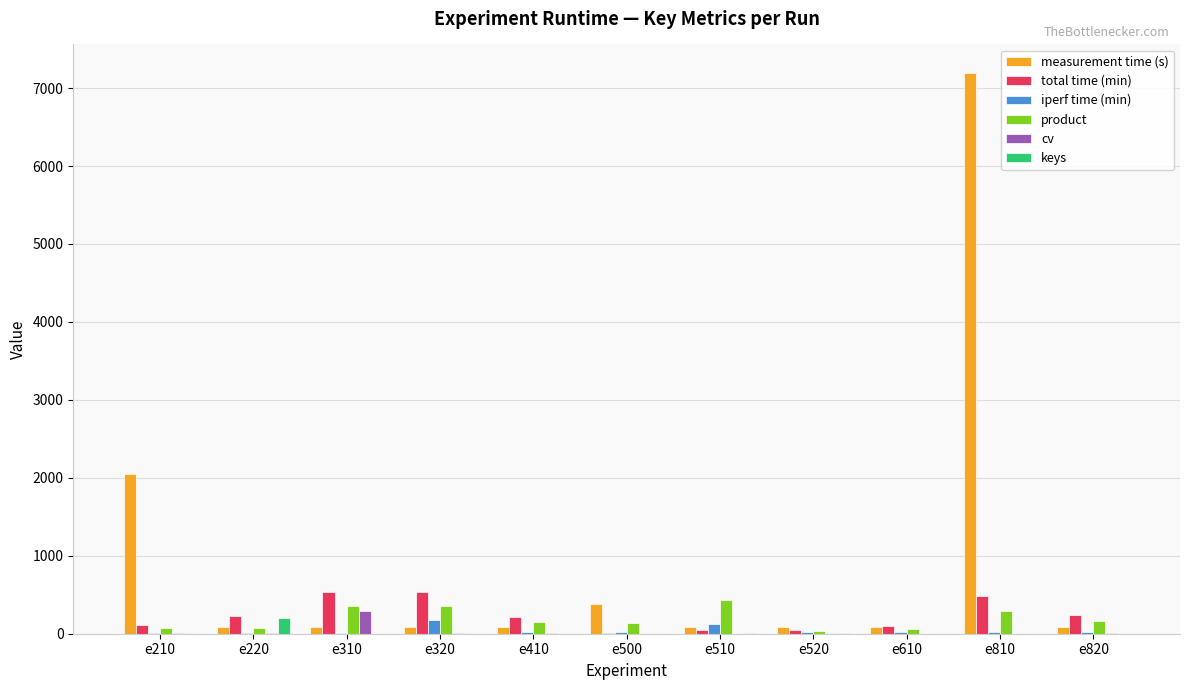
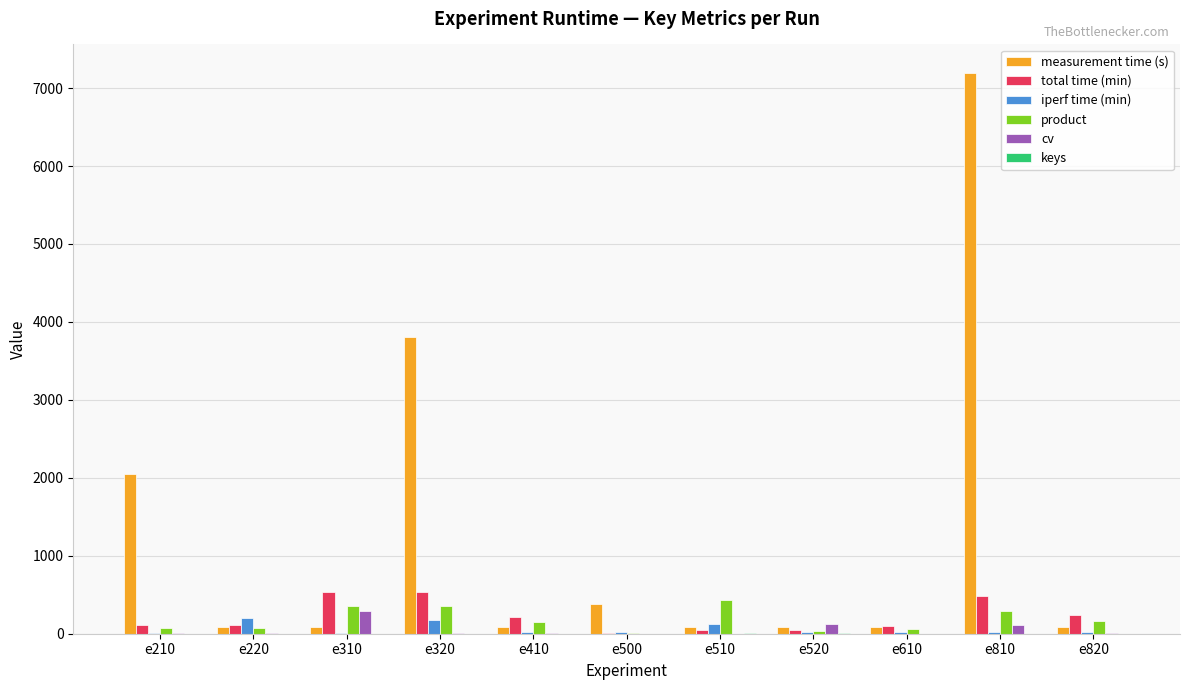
total time (min), e220: 200 -> 100
iperf time (min), e220: 0 -> 200
keys, e220: 200 -> 0
measurement time (s), e320: 100 -> 3800
product, e500: 100 -> 0
cv, e520: 0 -> 100
cv, e810: 0 -> 100
